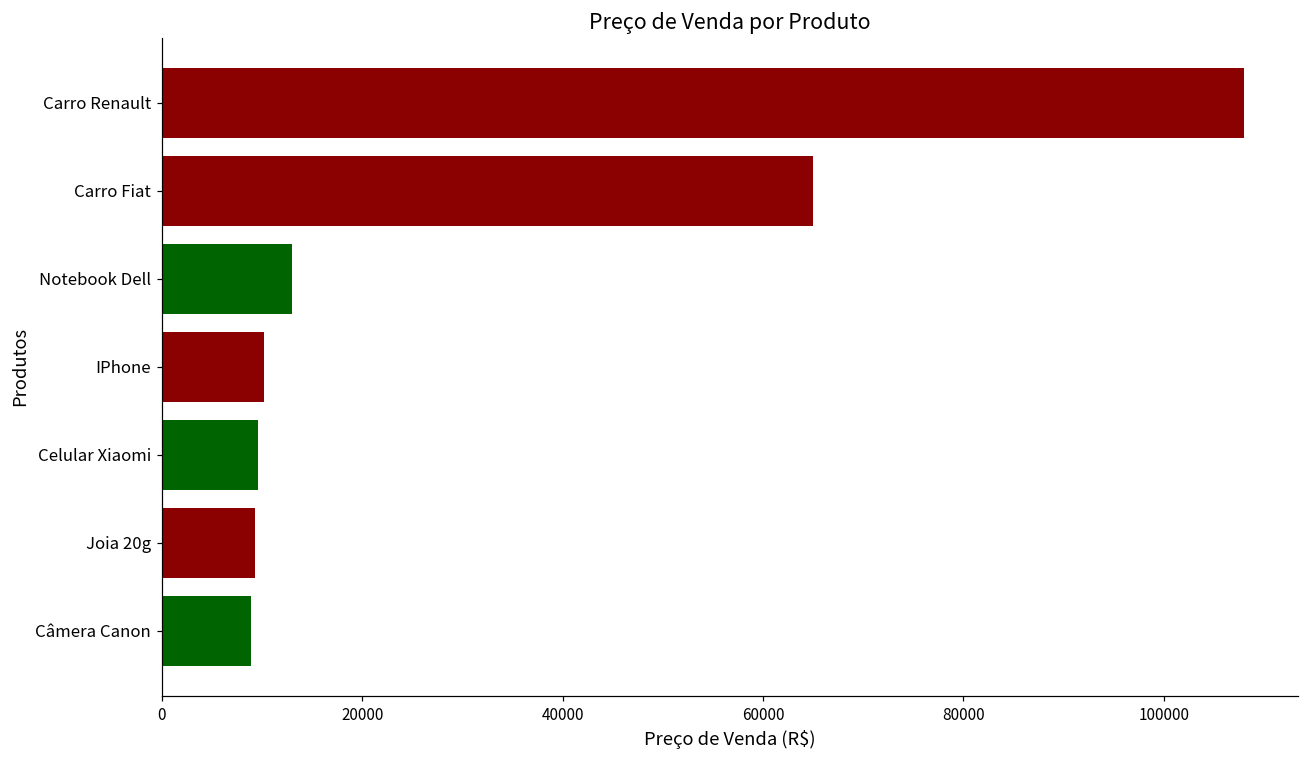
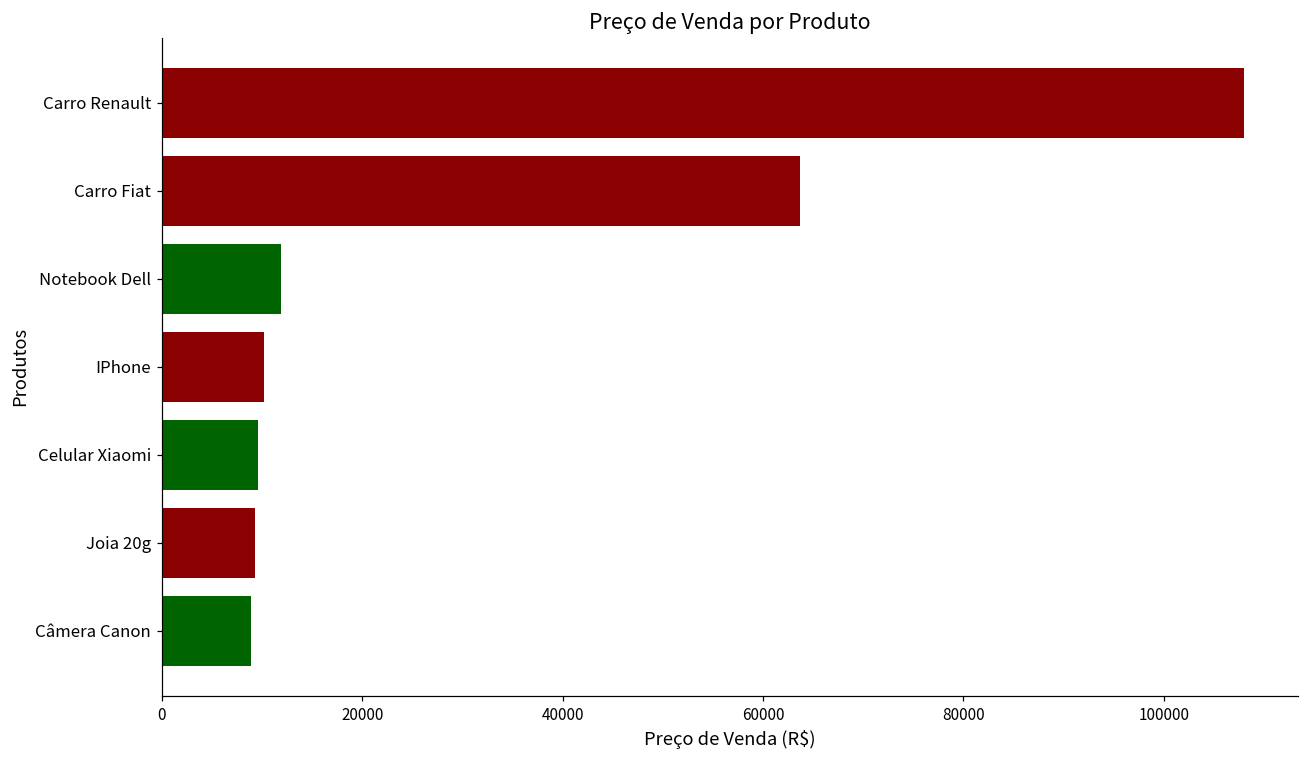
Carro Fiat: 65000 -> 64000
Notebook Dell: 13000 -> 12000
